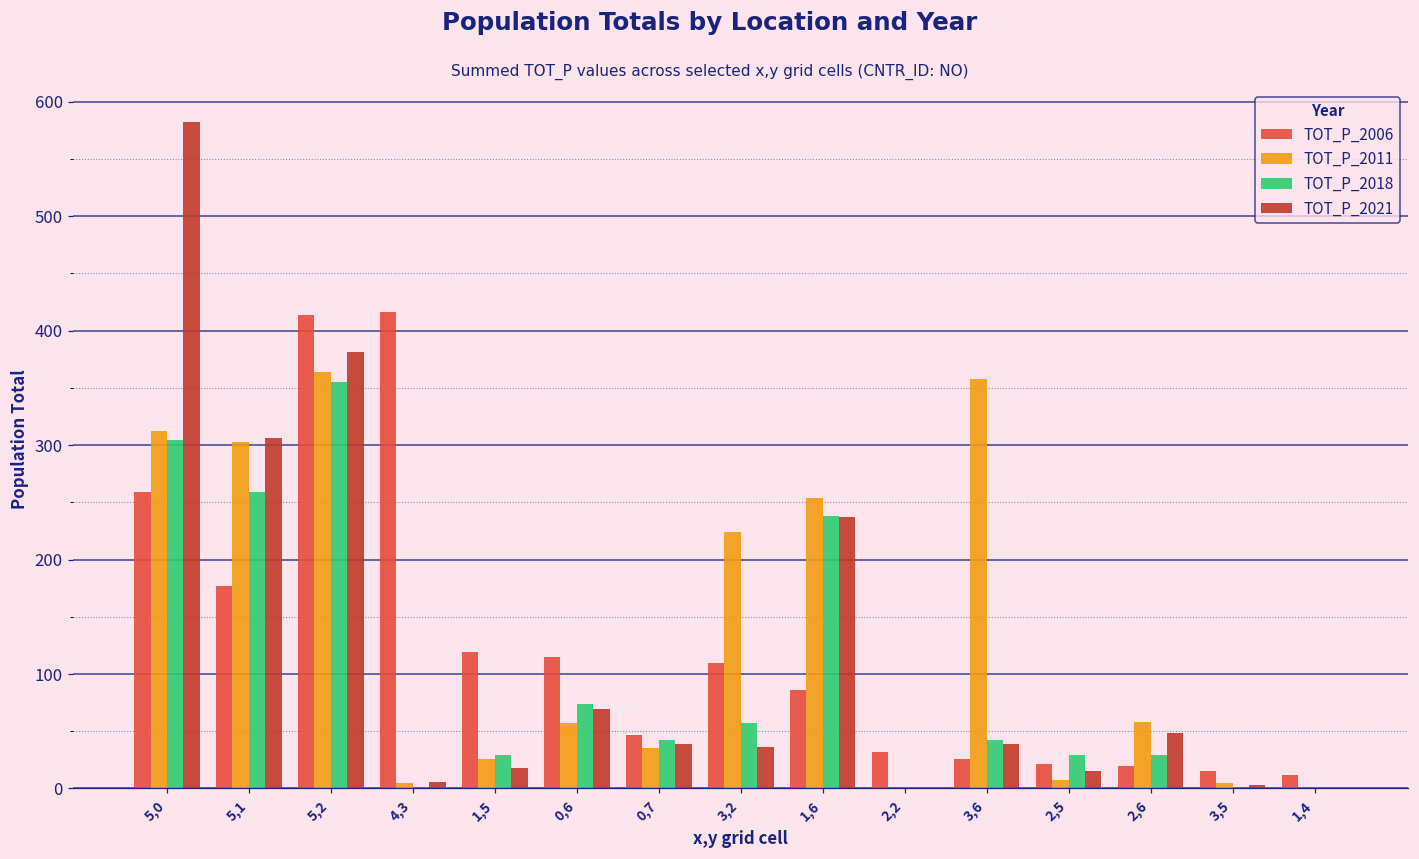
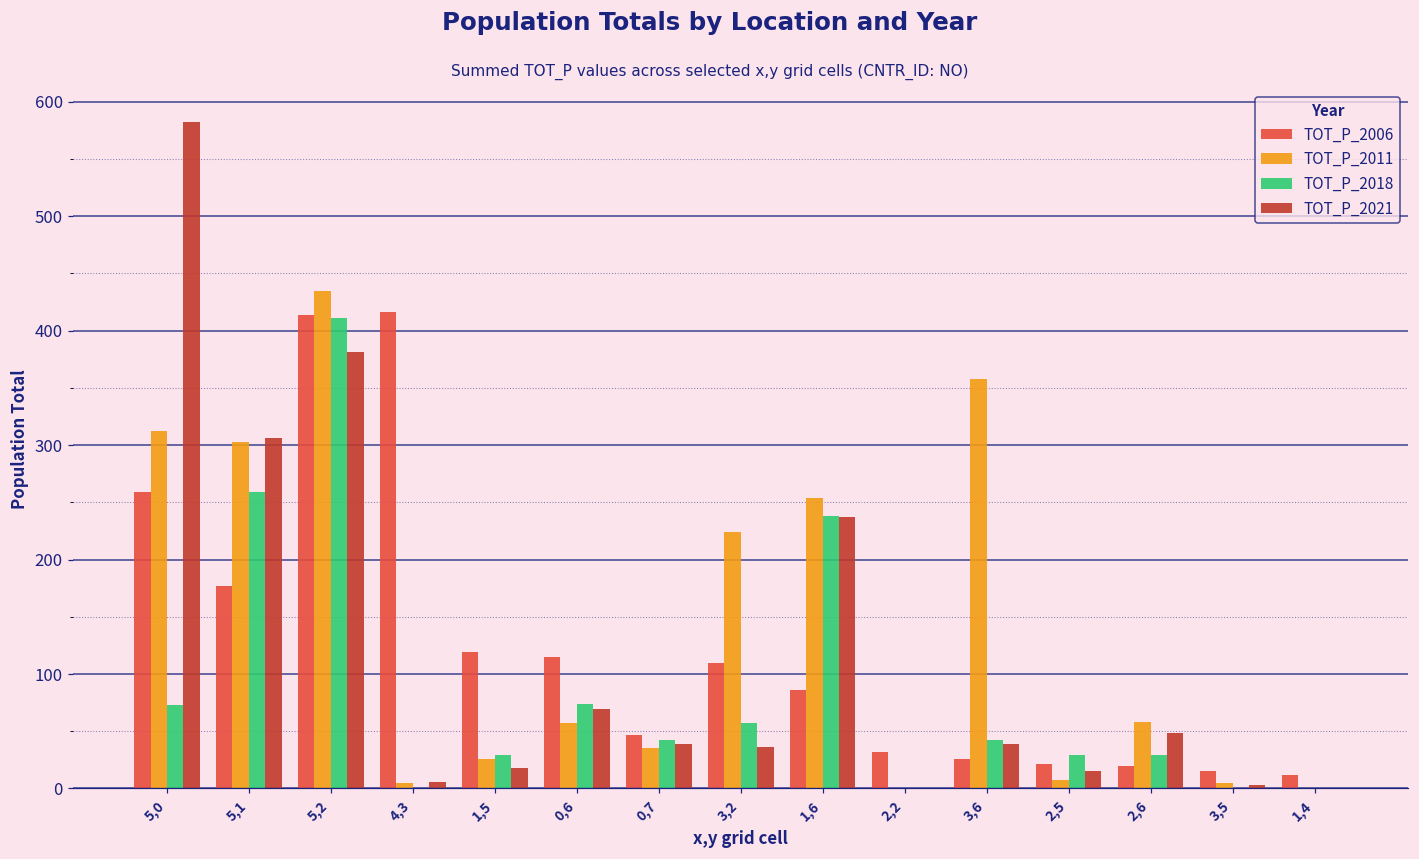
TOT_P_2018, 5,0: 304 -> 73
TOT_P_2011, 5,2: 364 -> 435
TOT_P_2018, 5,2: 355 -> 411
